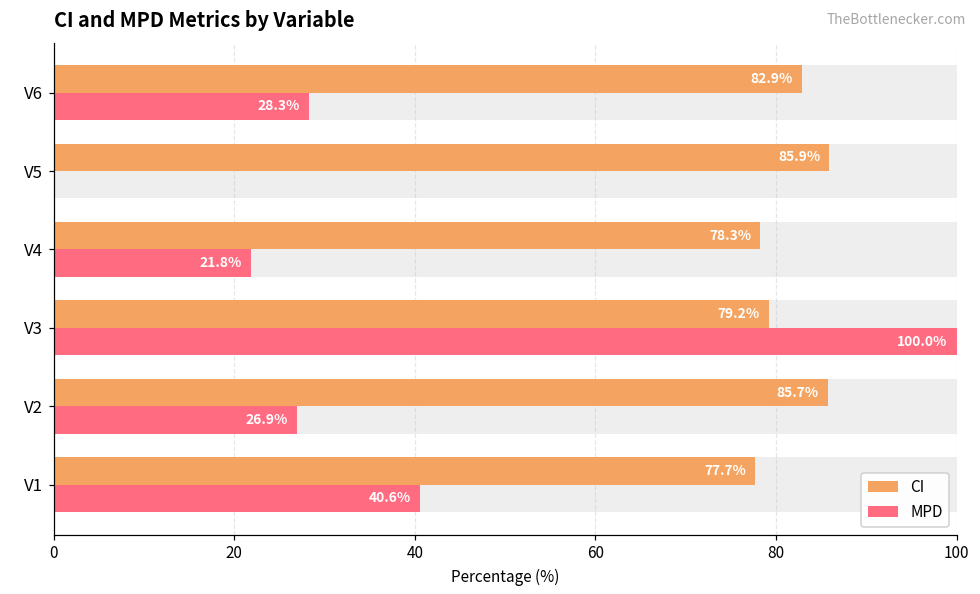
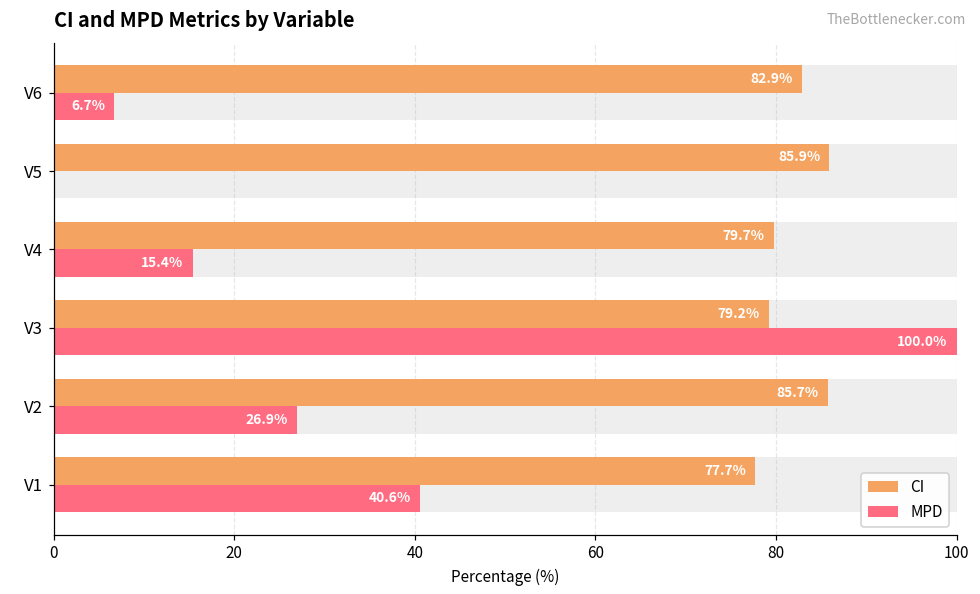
MPD, V6: 28.3% -> 6.7%
CI, V4: 78.3% -> 79.7%
MPD, V4: 21.8% -> 15.4%
